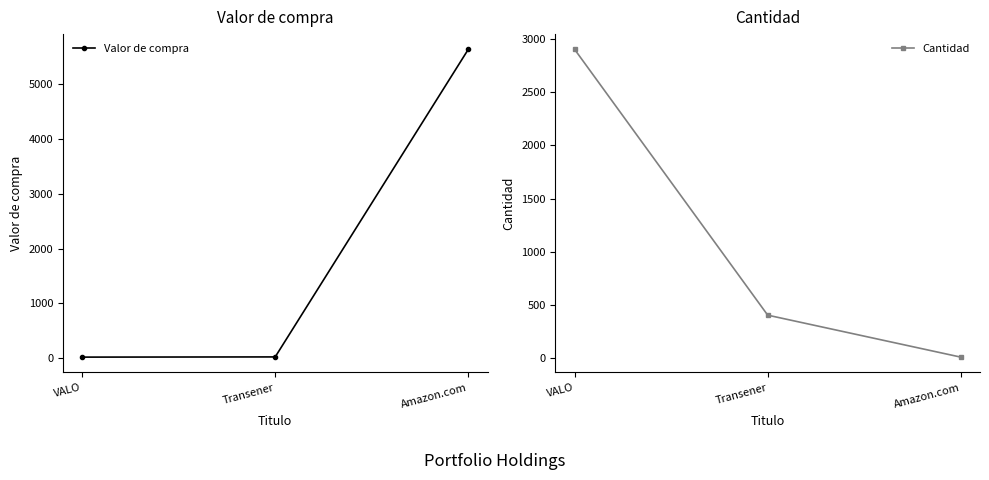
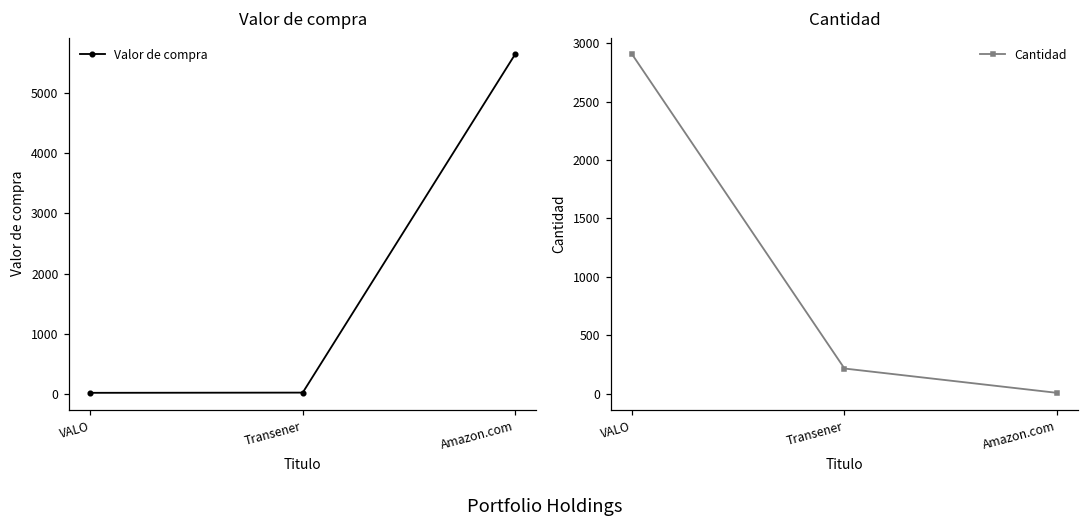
Cantidad, Transener: 400 -> 220
